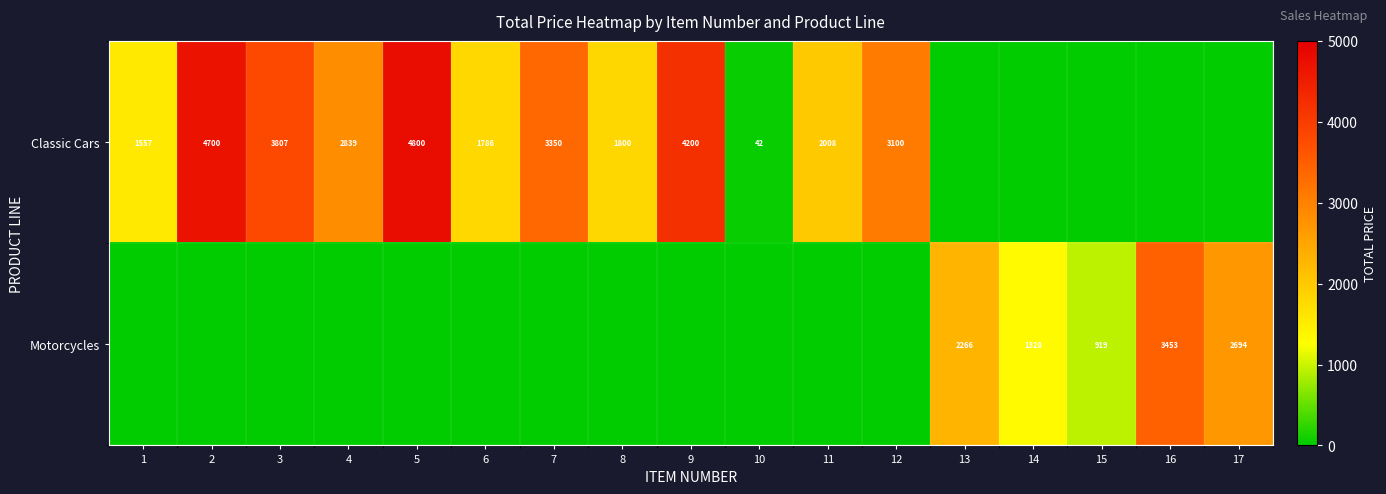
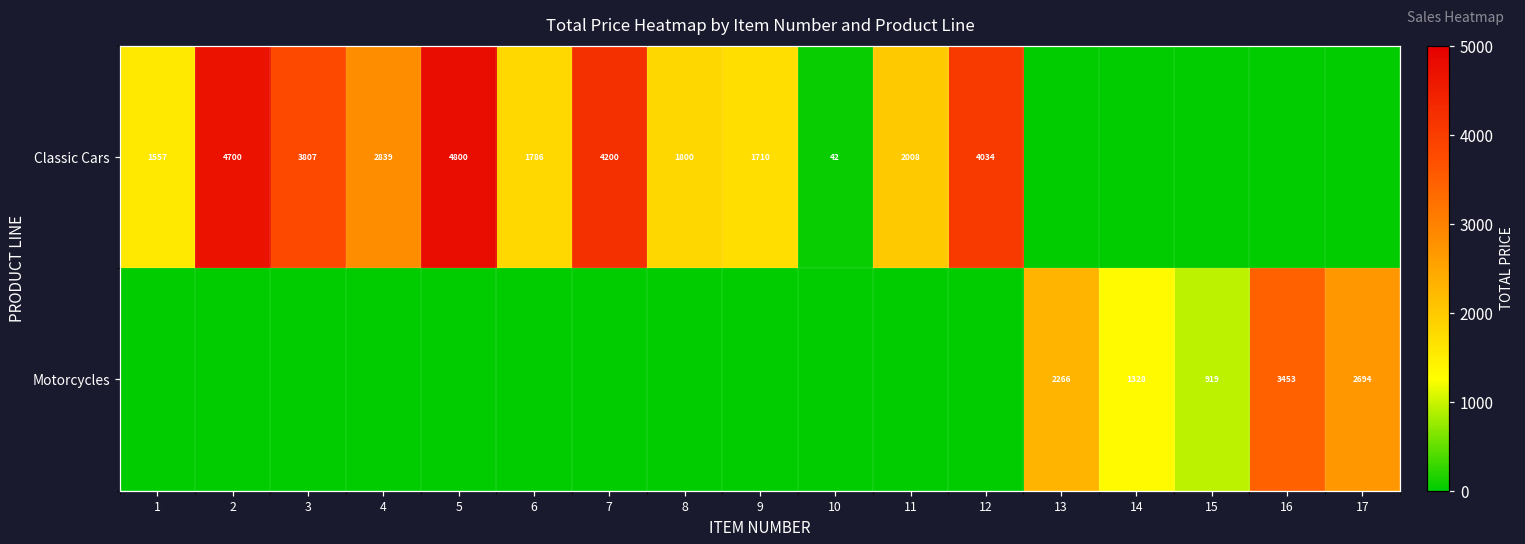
Classic Cars, 7: 3350 -> 4200
Classic Cars, 9: 4200 -> 1710
Classic Cars, 12: 3100 -> 4034
